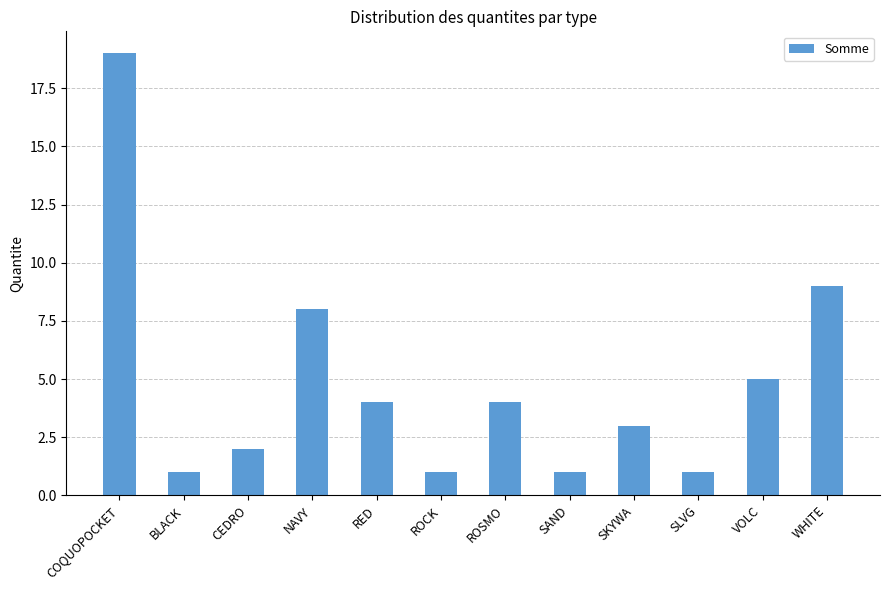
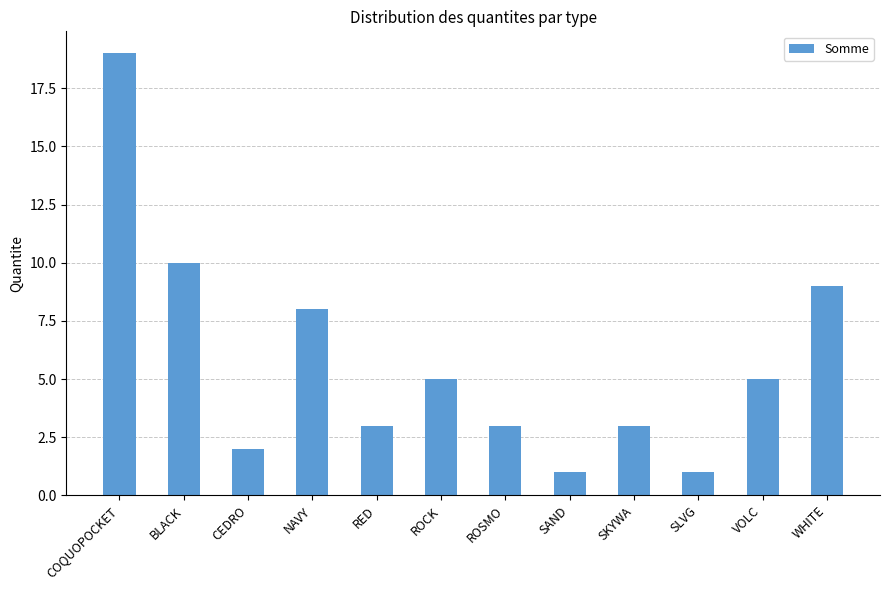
BLACK: 1 -> 10
RED: 4 -> 3
ROCK: 1 -> 5
ROSMO: 4 -> 3
